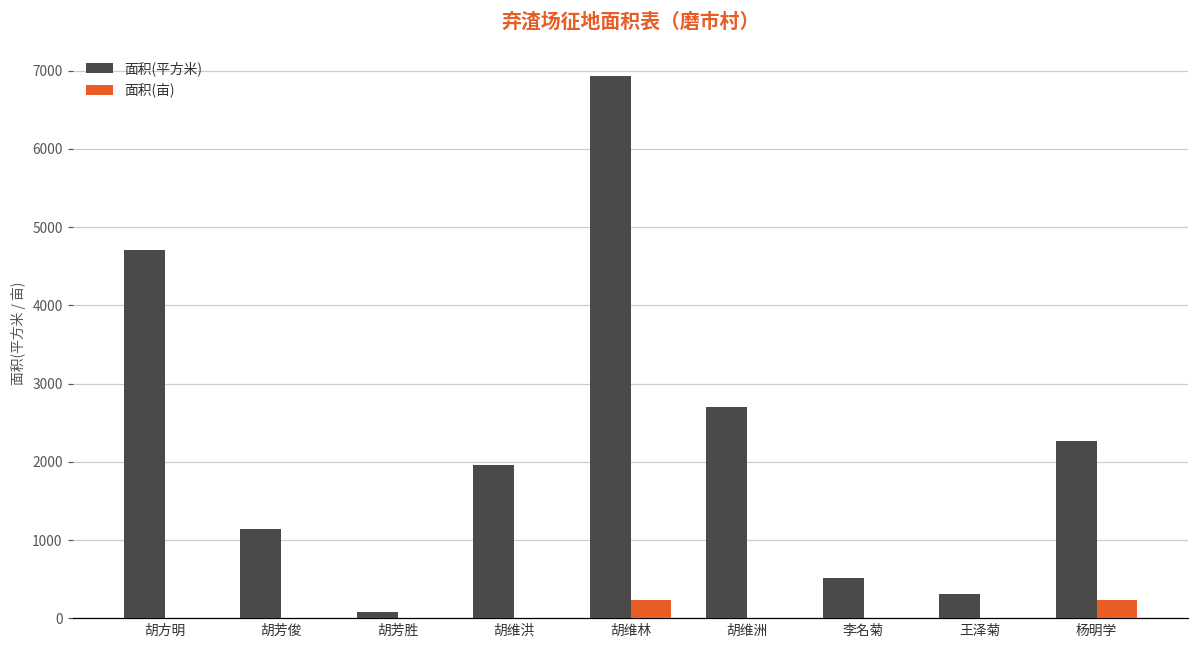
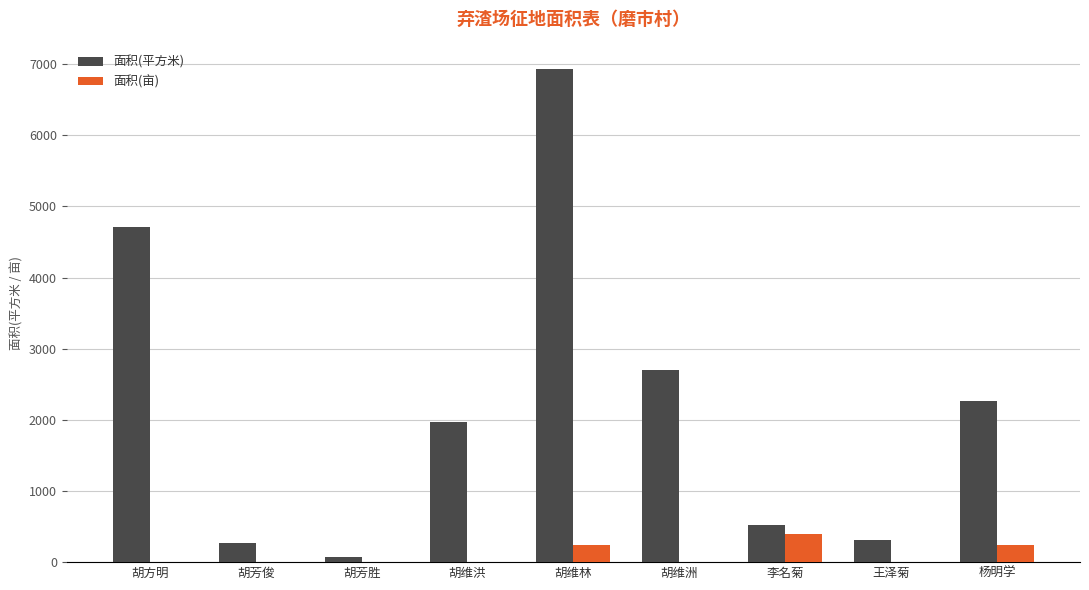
面积(平方米), 胡芳俊: 1100 -> 300
面积(亩), 李名菊: 0 -> 400
